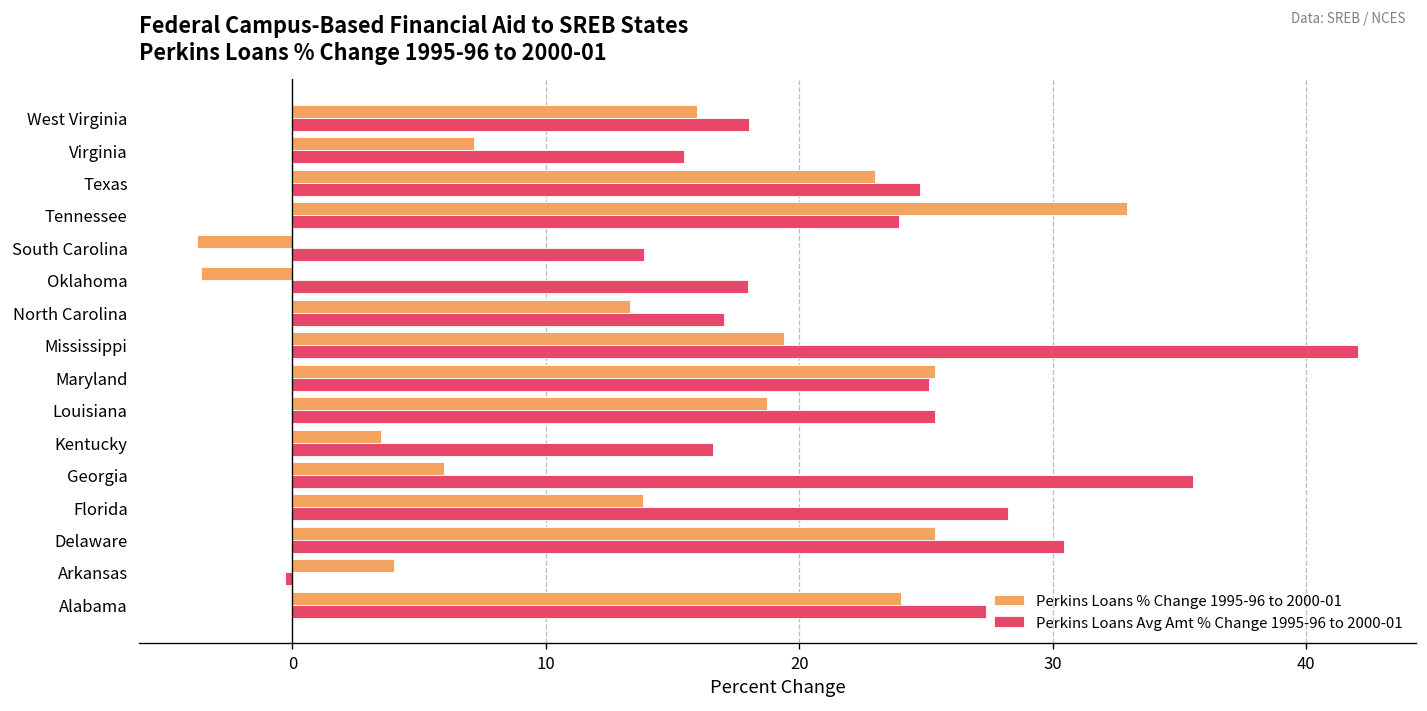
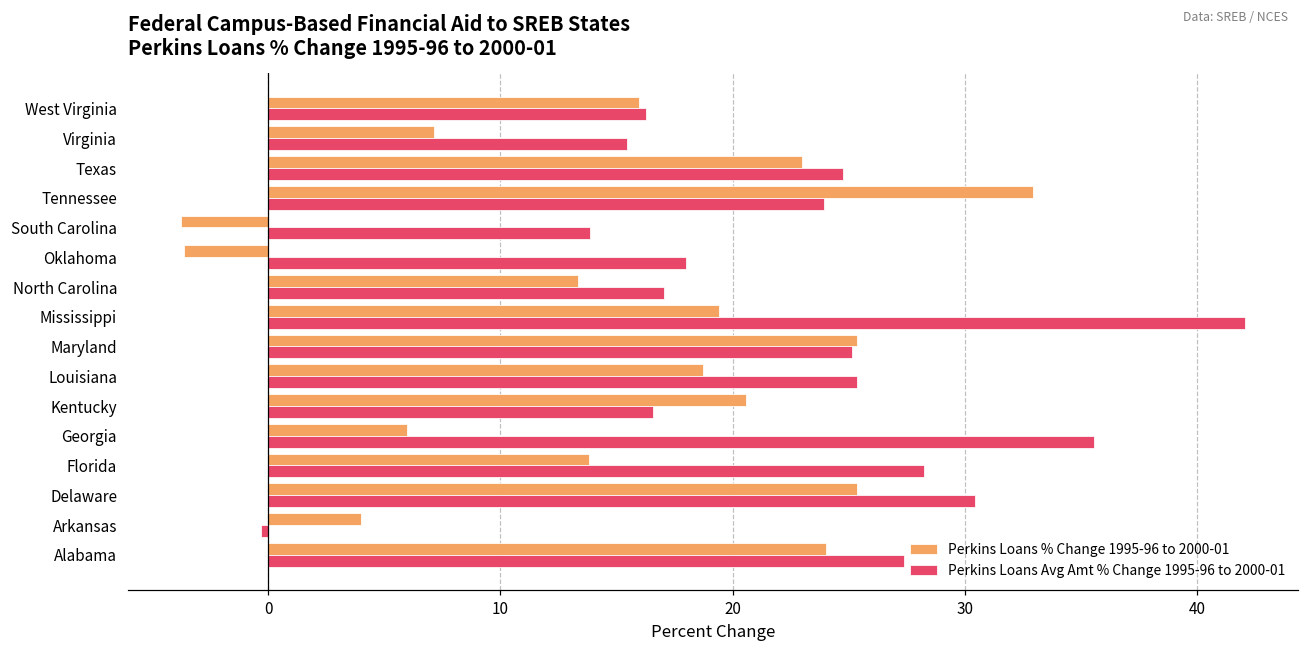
Perkins Loans Avg Amt % Change 1995-96 to 2000-01, West Virginia: 18.0 -> 16.3
Perkins Loans % Change 1995-96 to 2000-01, Kentucky: 3.5 -> 20.6
